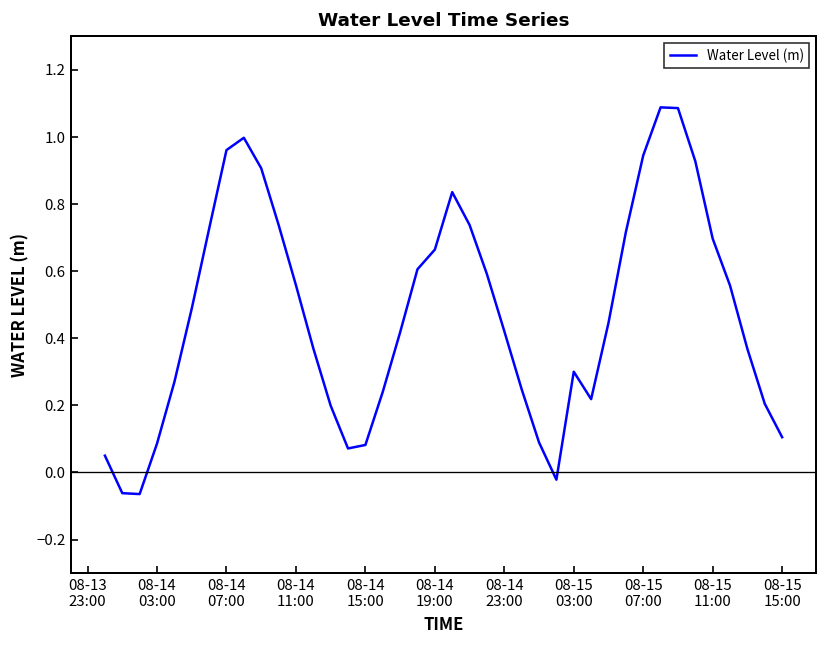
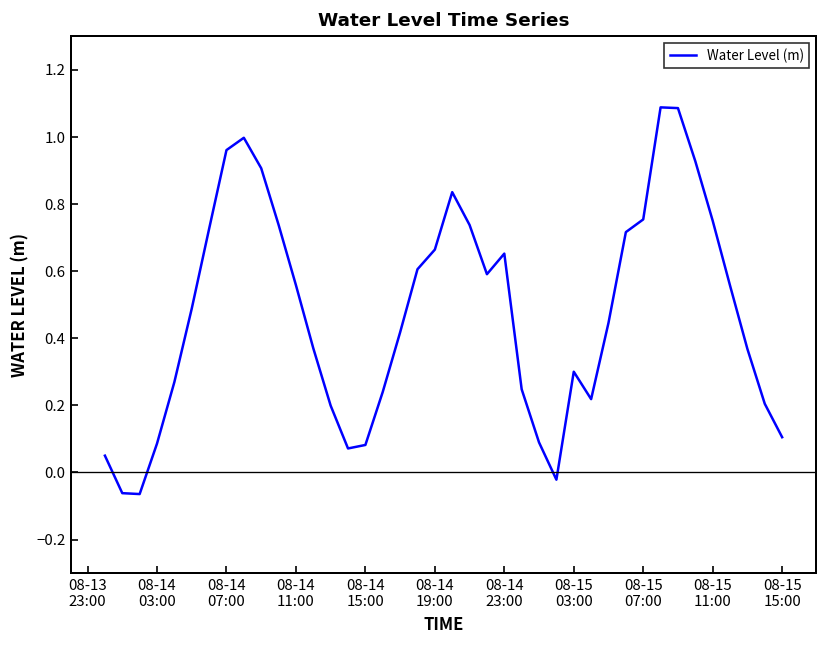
08-14 23:00: 0.42 -> 0.65
08-15 07:00: 0.95 -> 0.75
08-15 11:00: 0.70 -> 0.75
